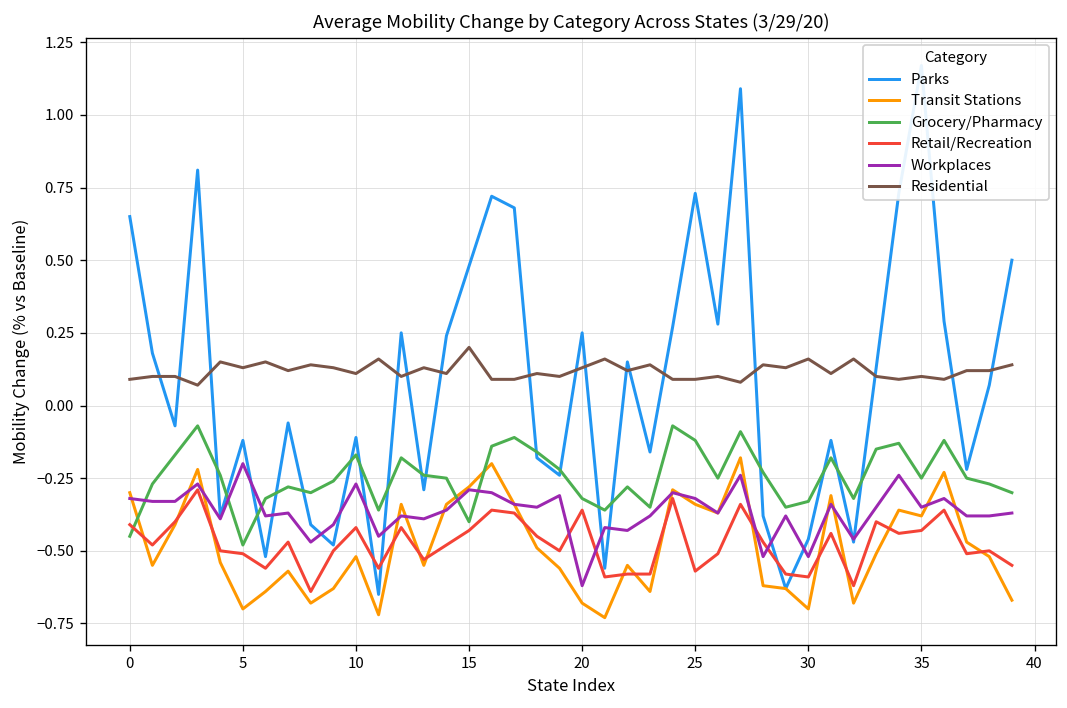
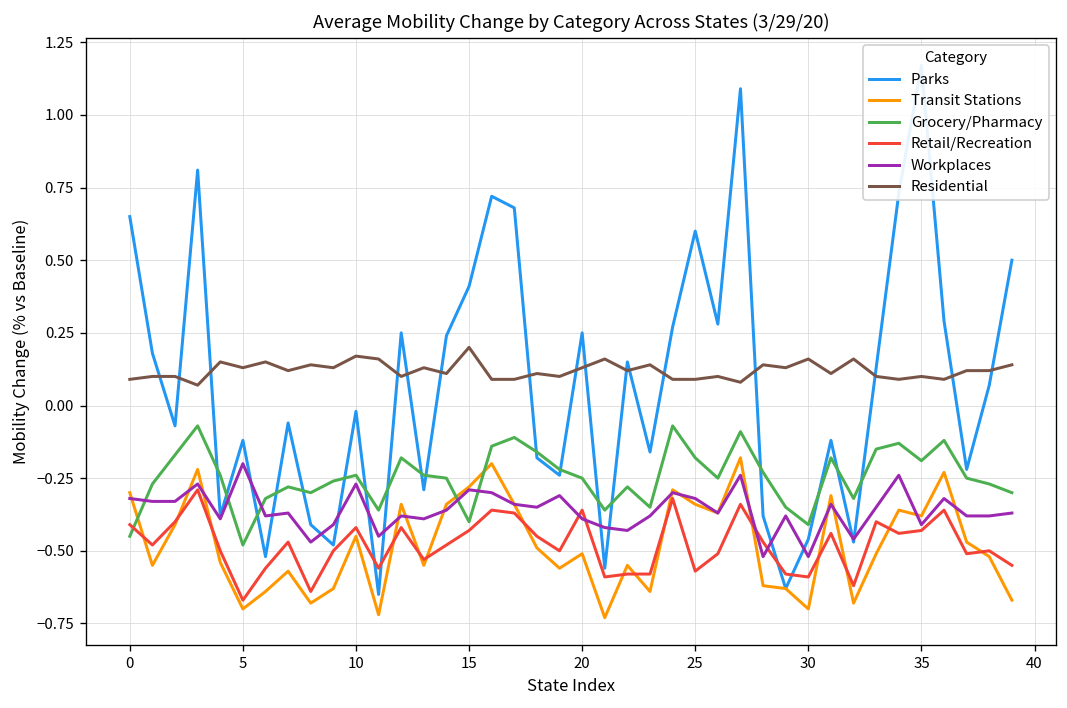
Retail/Recreation, 5: -0.51 -> -0.67
Parks, 10: -0.11 -> -0.02
Transit Stations, 10: -0.52 -> -0.45
Grocery/Pharmacy, 10: -0.17 -> -0.24
Residential, 10: 0.11 -> 0.17
Parks, 15: 0.48 -> 0.41
Transit Stations, 20: -0.68 -> -0.51
Grocery/Pharmacy, 20: -0.32 -> -0.25
Workplaces, 20: -0.62 -> -0.39
Parks, 25: 0.73 -> 0.60
Grocery/Pharmacy, 25: -0.12 -> -0.18
Grocery/Pharmacy, 30: -0.33 -> -0.41
Grocery/Pharmacy, 35: -0.25 -> -0.19
Workplaces, 35: -0.35 -> -0.41
